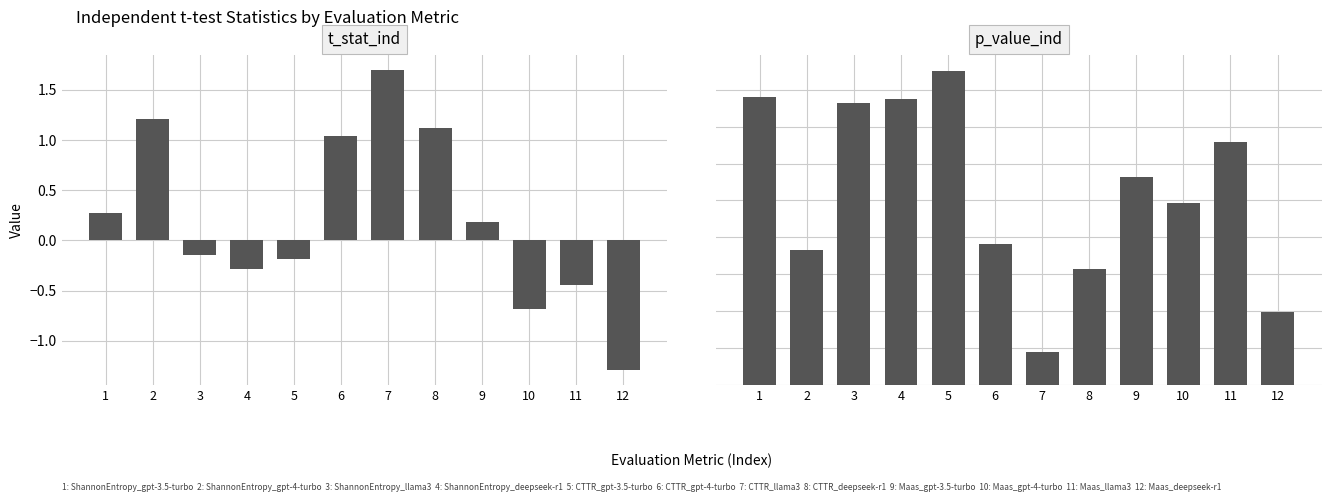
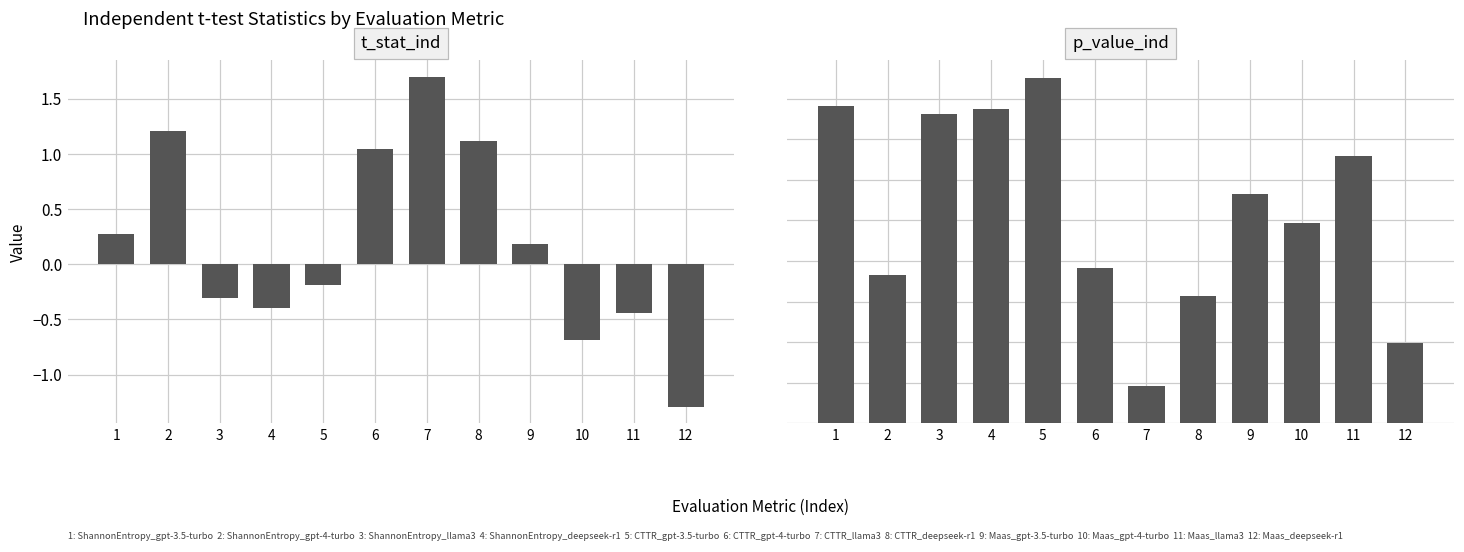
t_stat_ind, 3: -0.14 -> -0.30
t_stat_ind, 4: -0.29 -> -0.40
